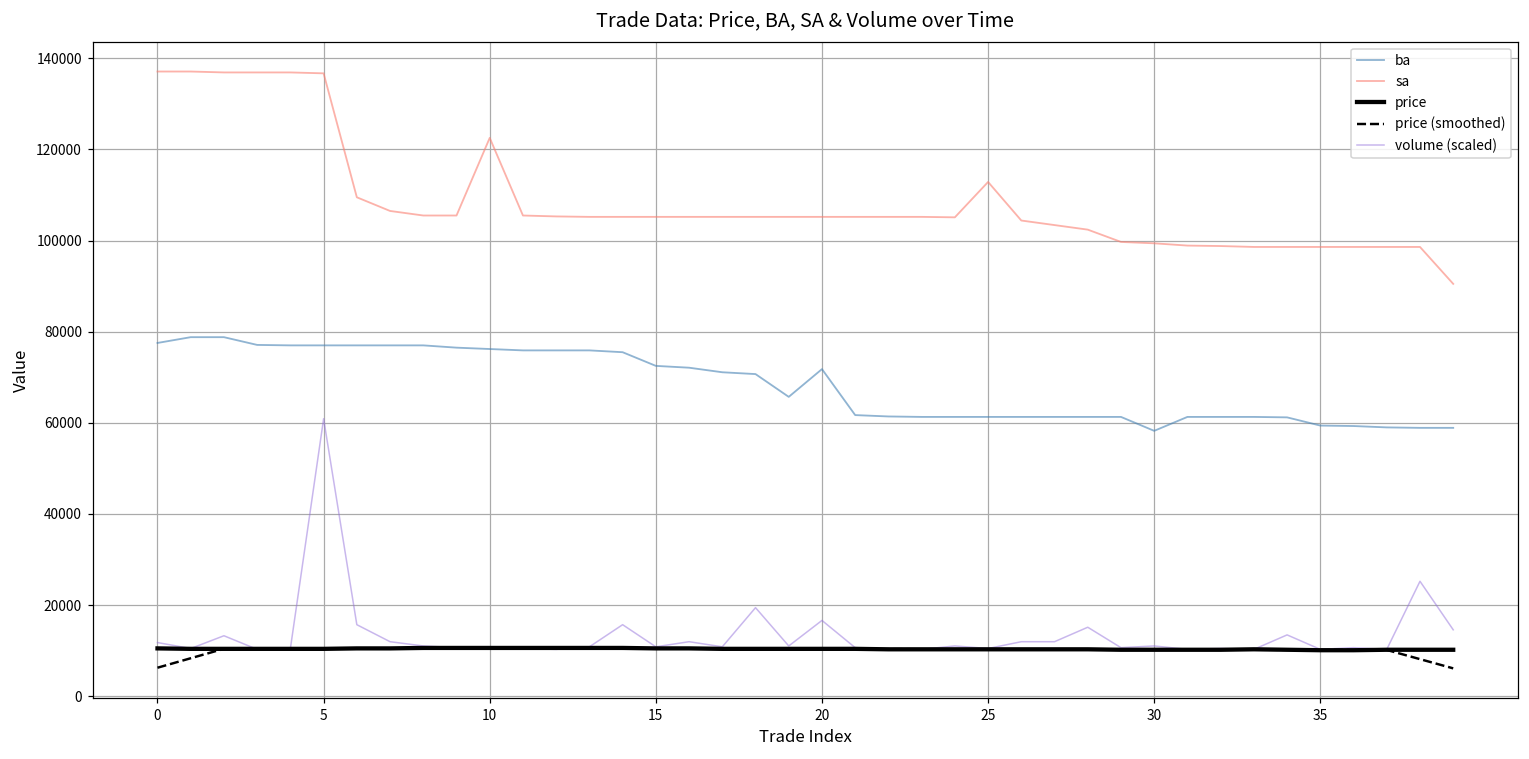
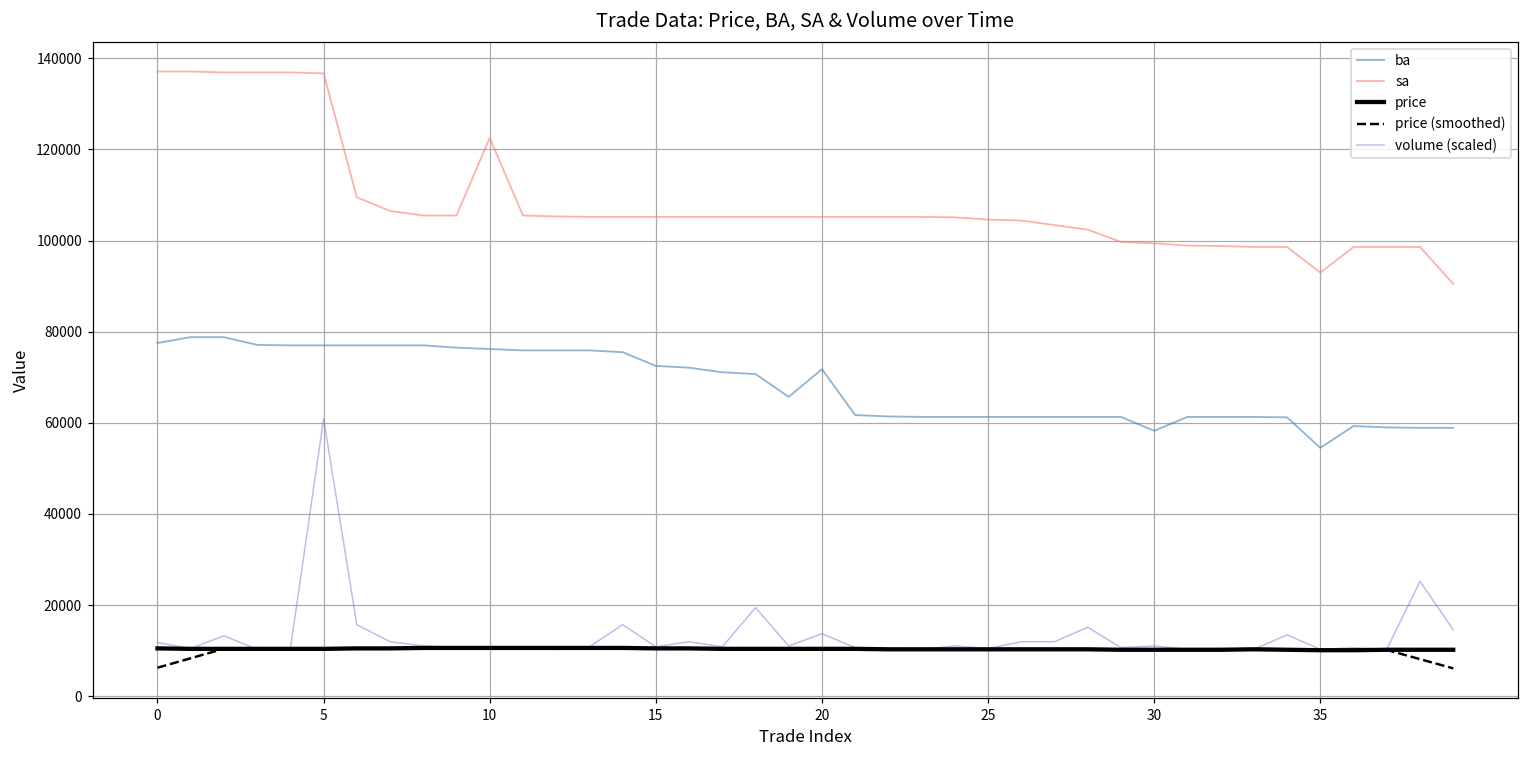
volume (scaled), 20: 17000 -> 14000
sa, 25: 113000 -> 105000
ba, 35: 59000 -> 55000
sa, 35: 99000 -> 93000
